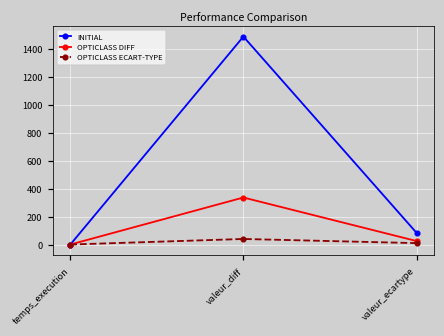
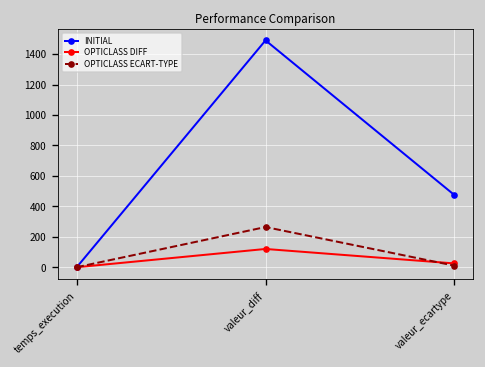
OPTICLASS DIFF, valeur_diff: 340 -> 120
OPTICLASS ECART-TYPE, valeur_diff: 40 -> 260
INITIAL, valeur_ecartype: 80 -> 470
